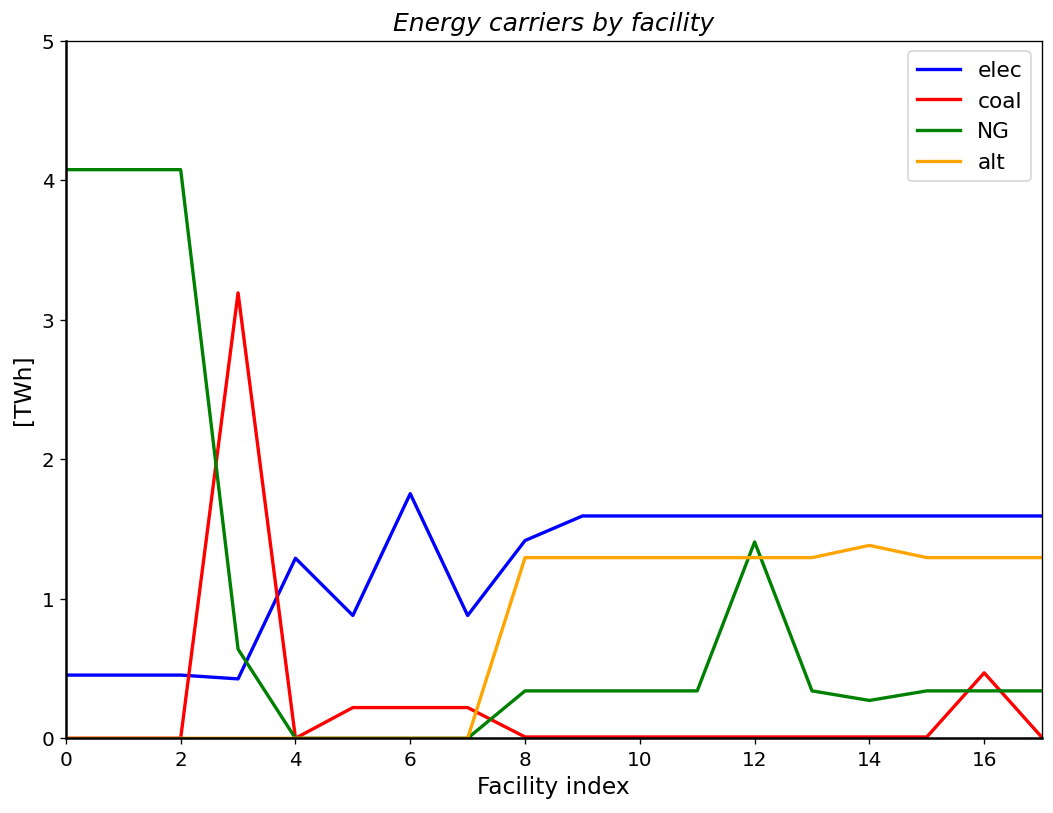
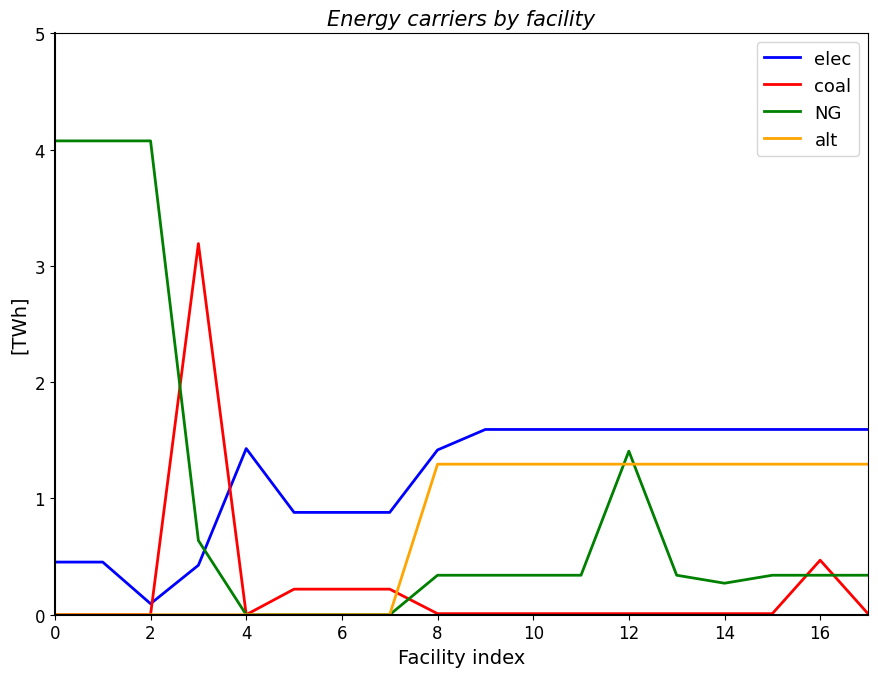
elec, 2: 0.45 -> 0.09
elec, 4: 1.29 -> 1.43
elec, 6: 1.75 -> 0.88
alt, 14: 1.38 -> 1.29
